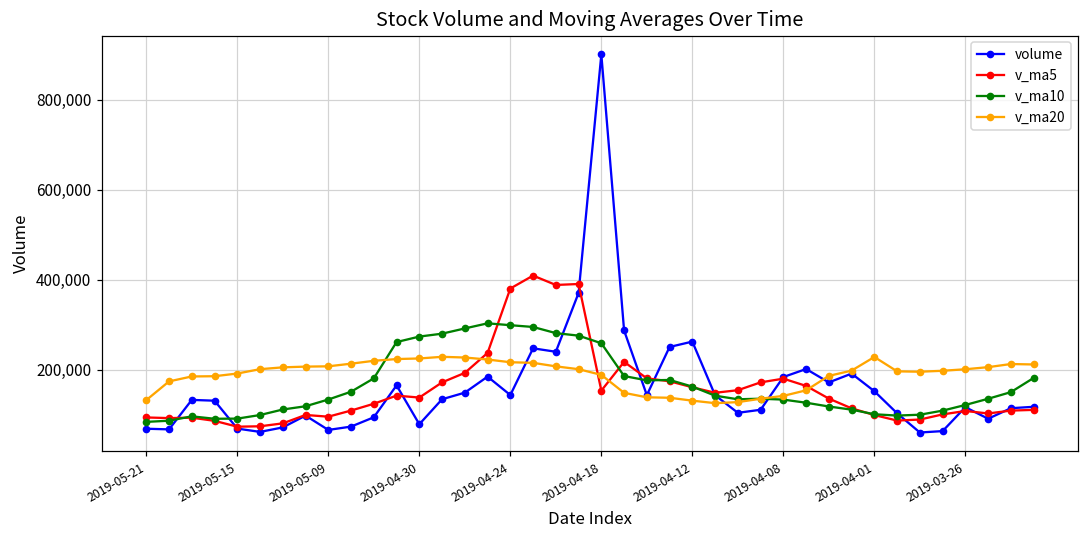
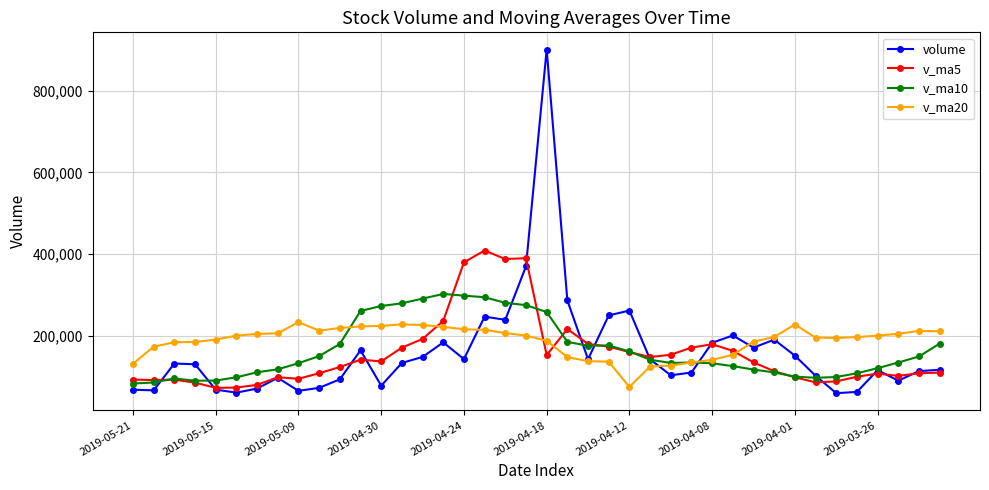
v_ma20, 2019-05-09: 210,000 -> 230,000
v_ma20, 2019-04-12: 130,000 -> 80,000
